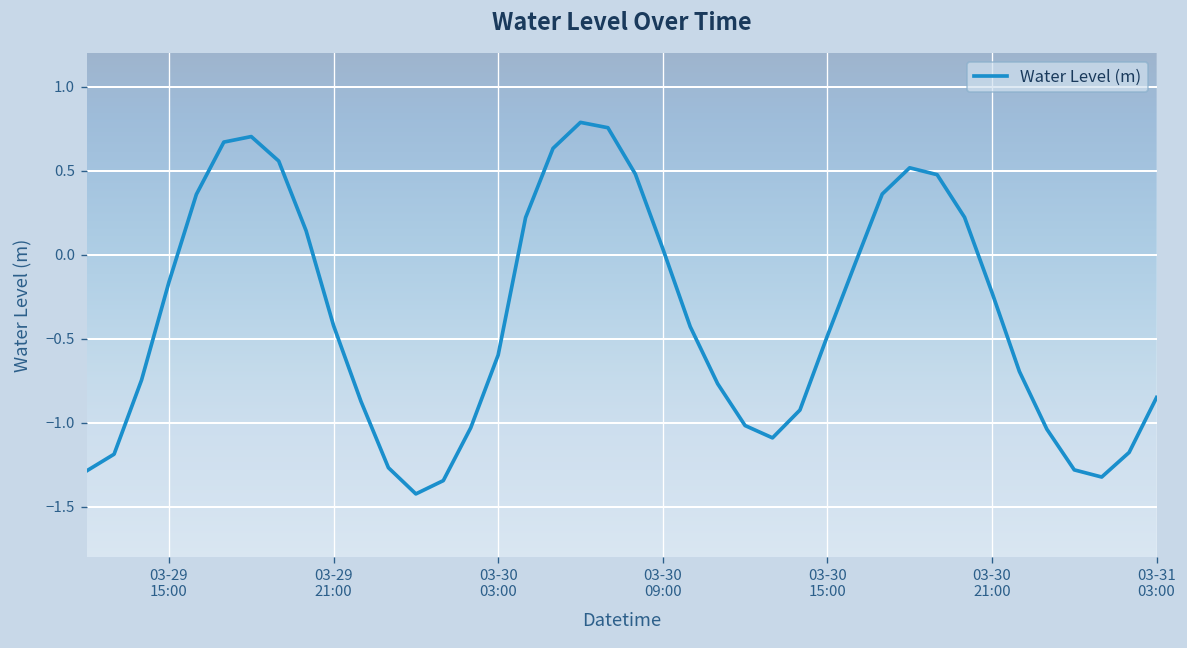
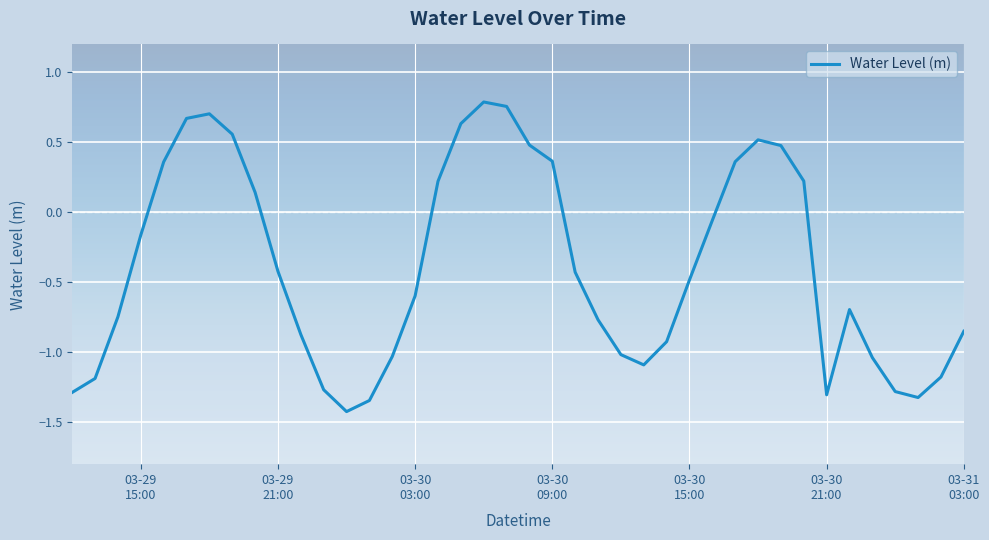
03-30 09:00: 0.04 -> 0.37
03-30 21:00: -0.22 -> -1.30
